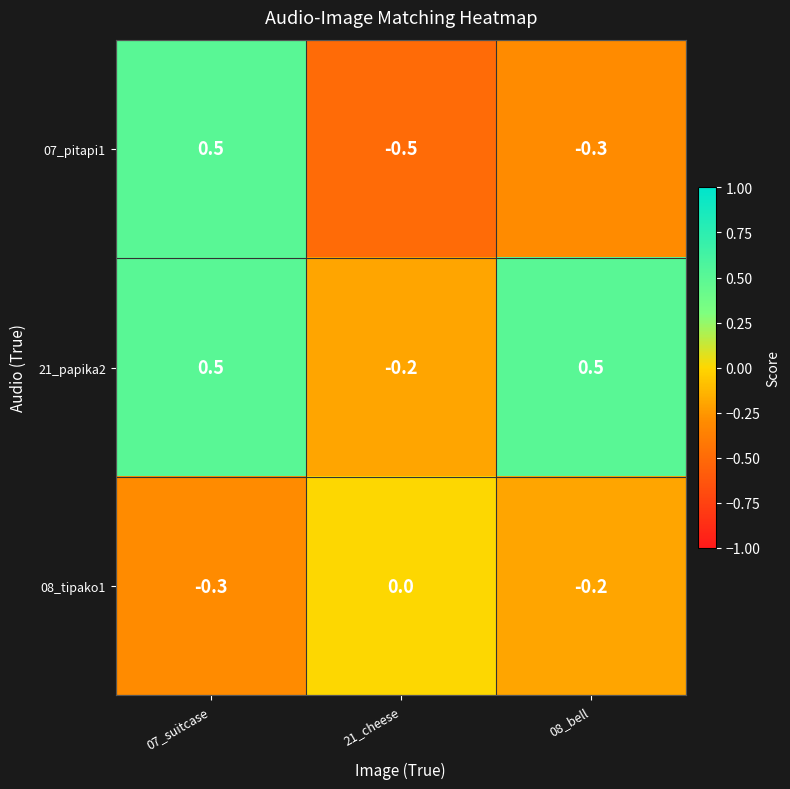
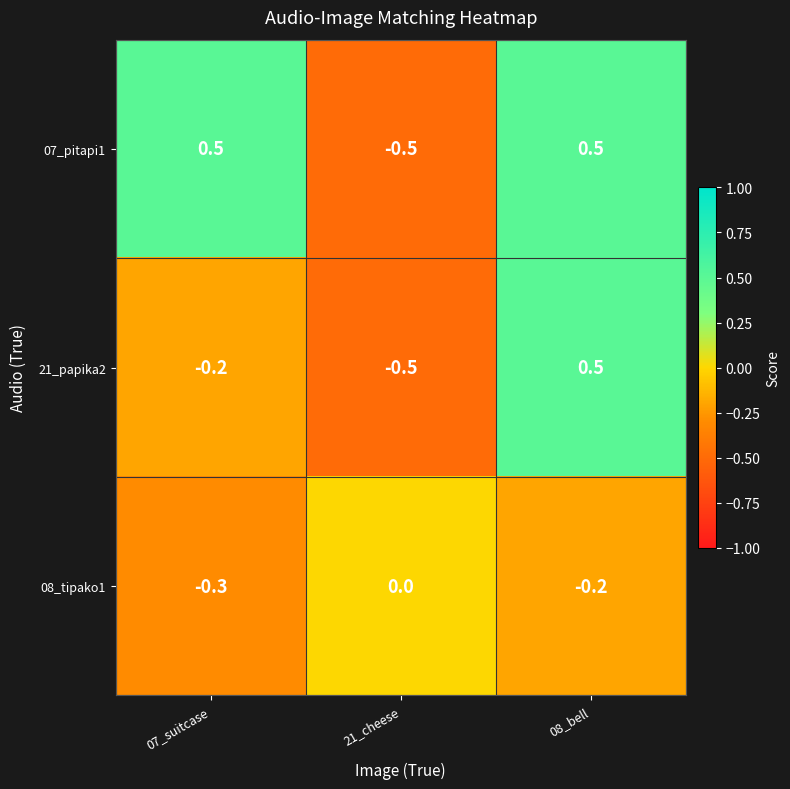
07_pitapi1, 08_bell: -0.3 -> 0.5
21_papika2, 07_suitcase: 0.5 -> -0.2
21_papika2, 21_cheese: -0.2 -> -0.5
